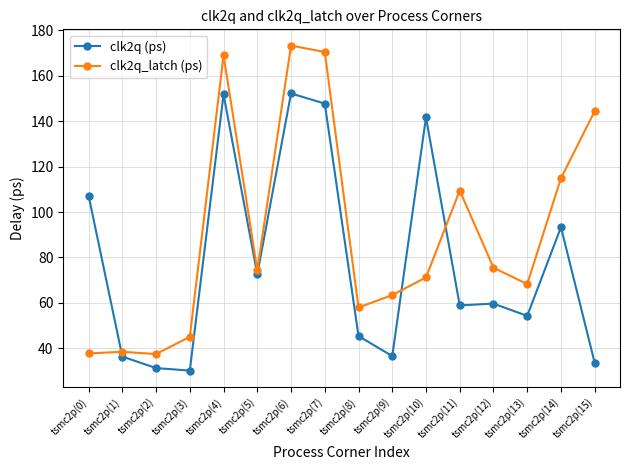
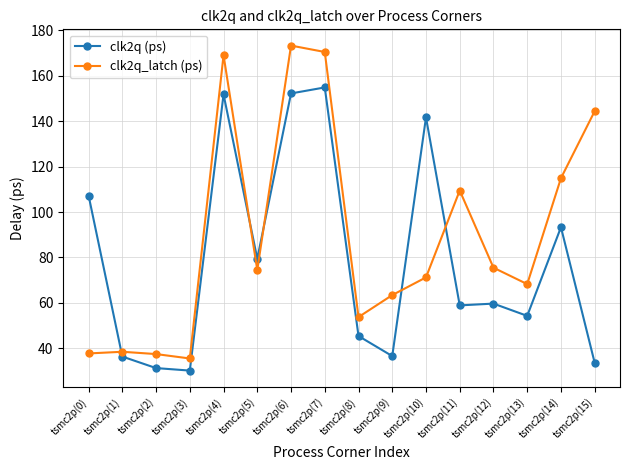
clk2q_latch (ps), tsmc2p(3): 45 -> 36
clk2q (ps), tsmc2p(5): 73 -> 79
clk2q (ps), tsmc2p(7): 148 -> 155
clk2q_latch (ps), tsmc2p(8): 58 -> 54
